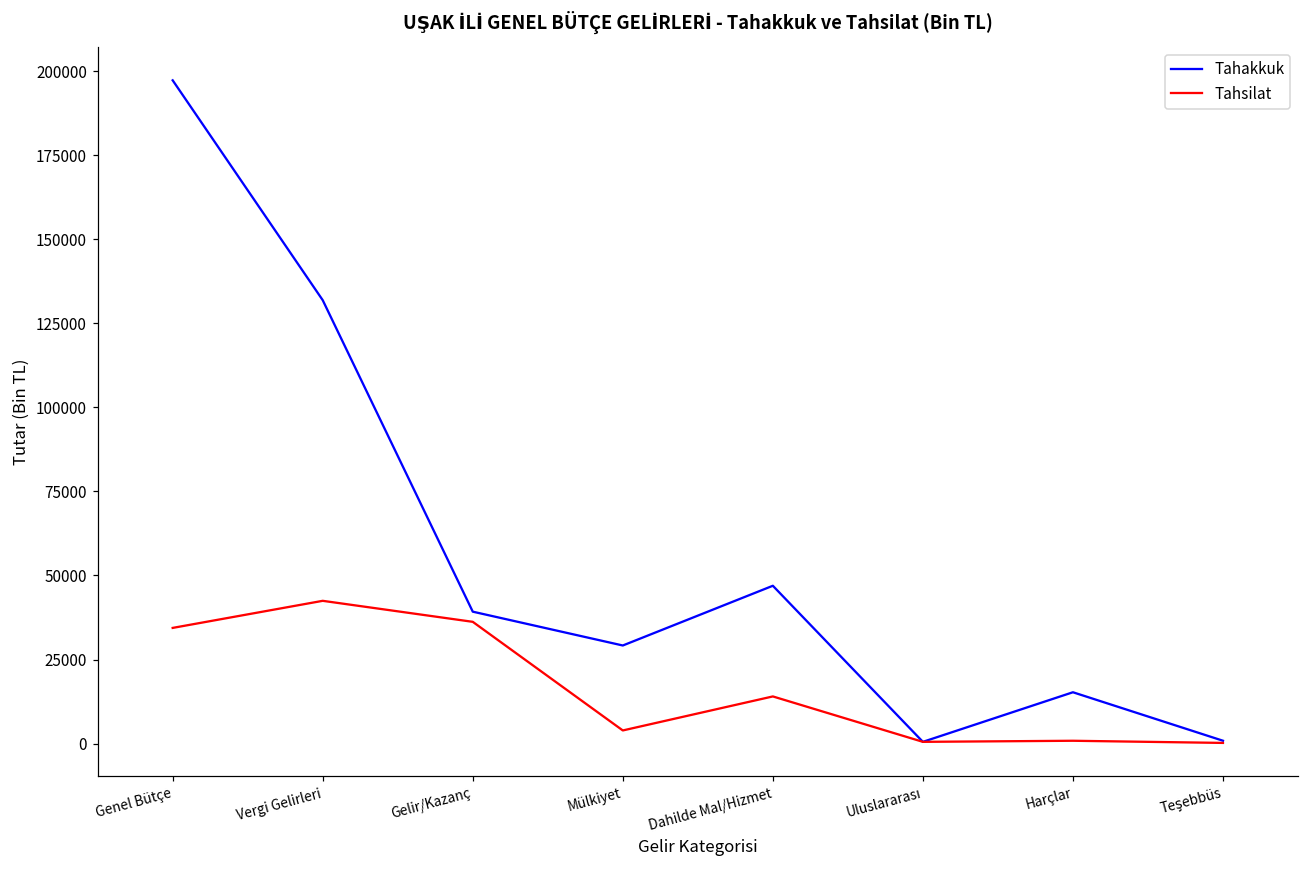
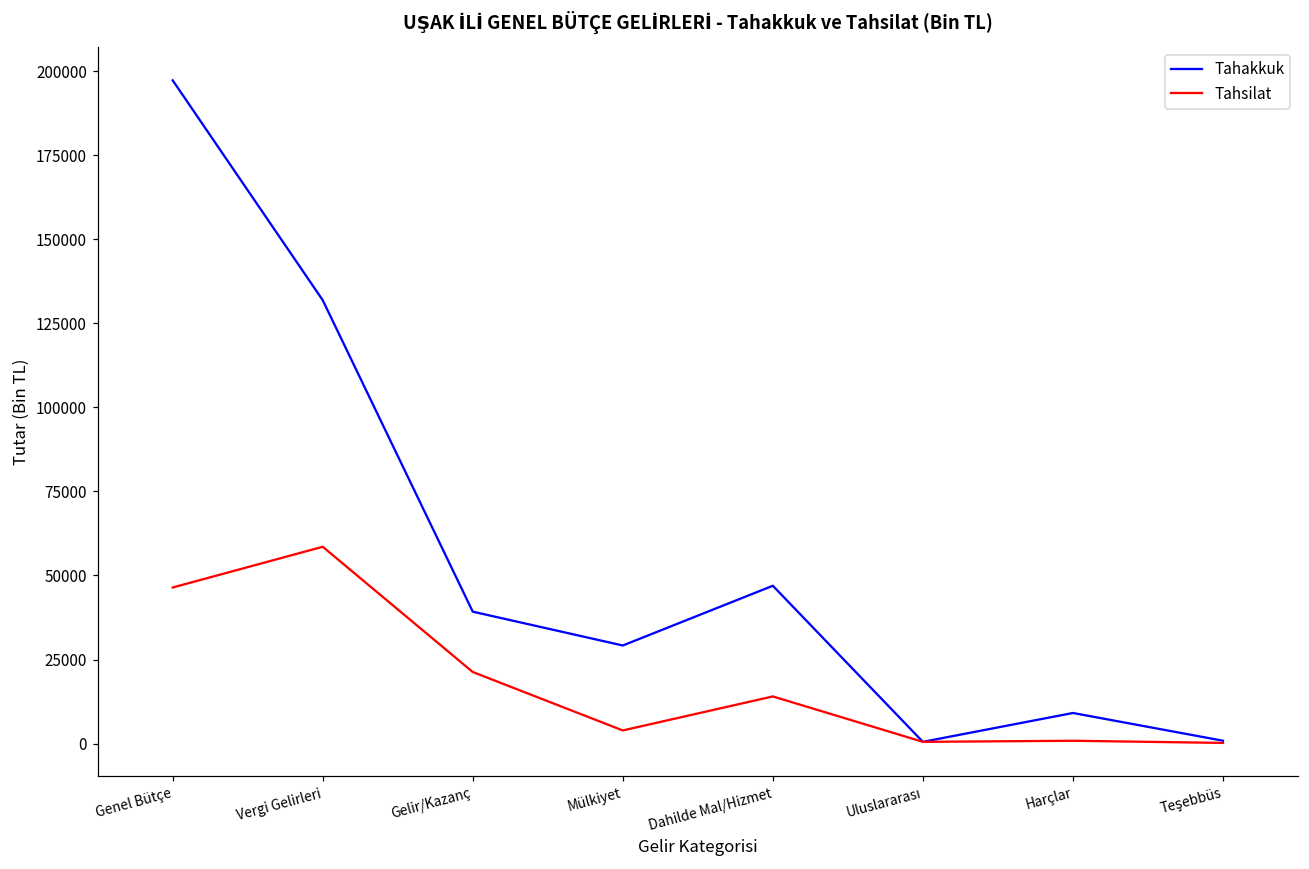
Tahsilat, Genel Bütçe: 34000 -> 46000
Tahsilat, Vergi Gelirleri: 42000 -> 59000
Tahsilat, Gelir/Kazanç: 36000 -> 21000
Tahakkuk, Harçlar: 15000 -> 9000
